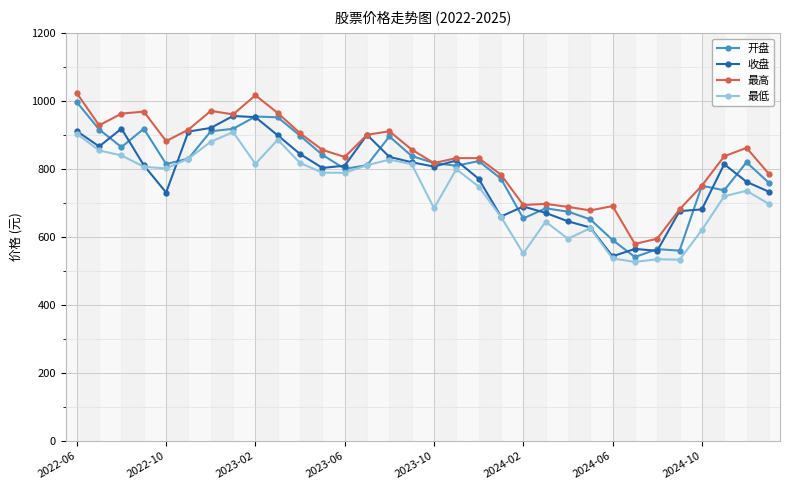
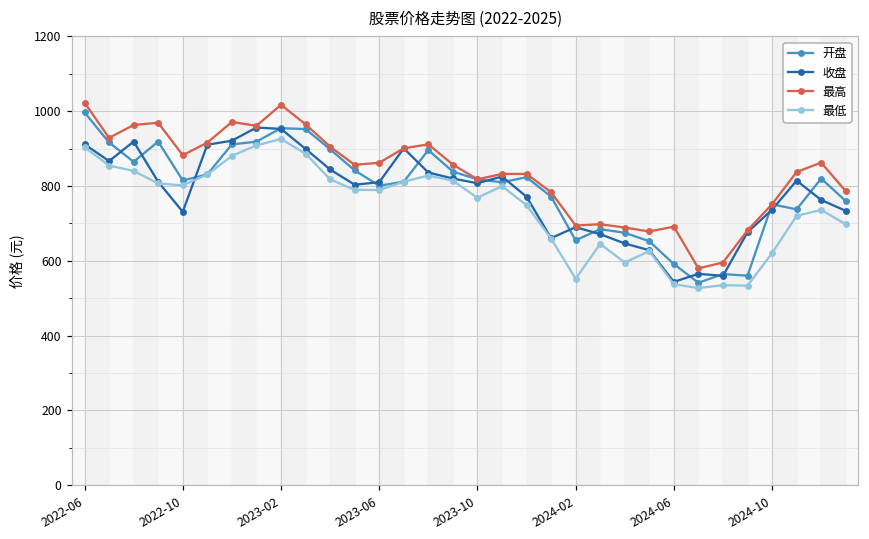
最低, 2023-02: 820 -> 930
最高, 2023-06: 840 -> 860
最低, 2023-10: 680 -> 770
收盘, 2024-10: 680 -> 740
